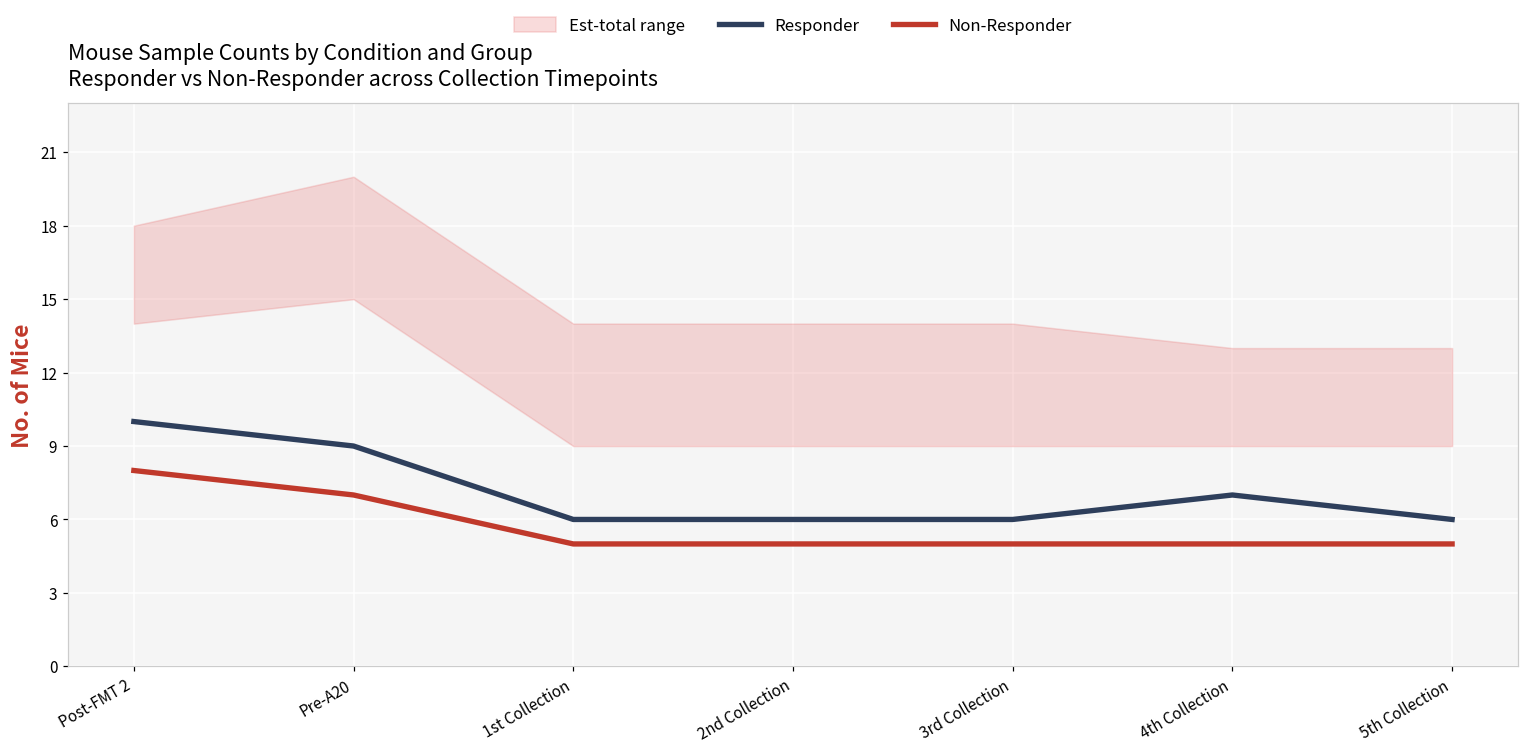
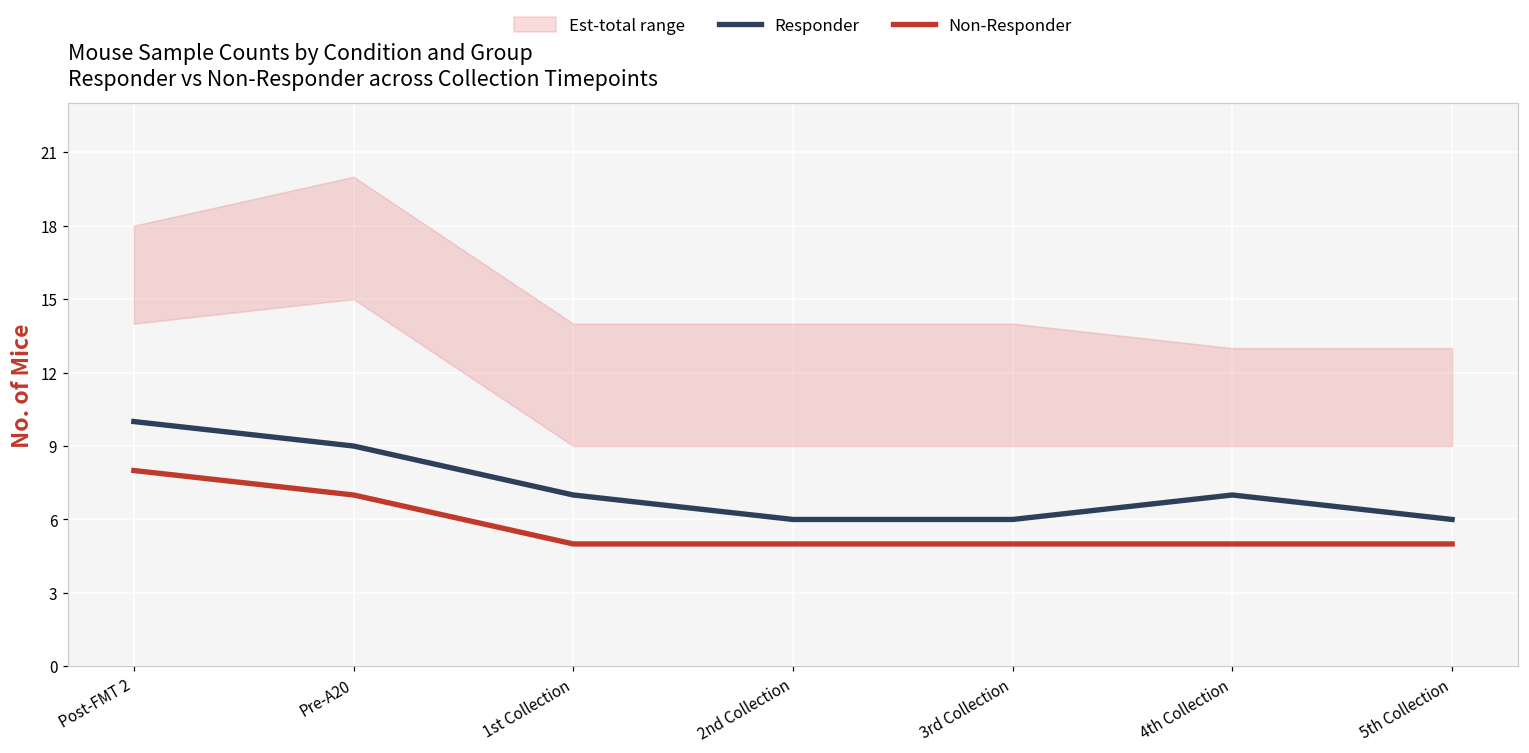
Responder, 1st Collection: 6 -> 7
